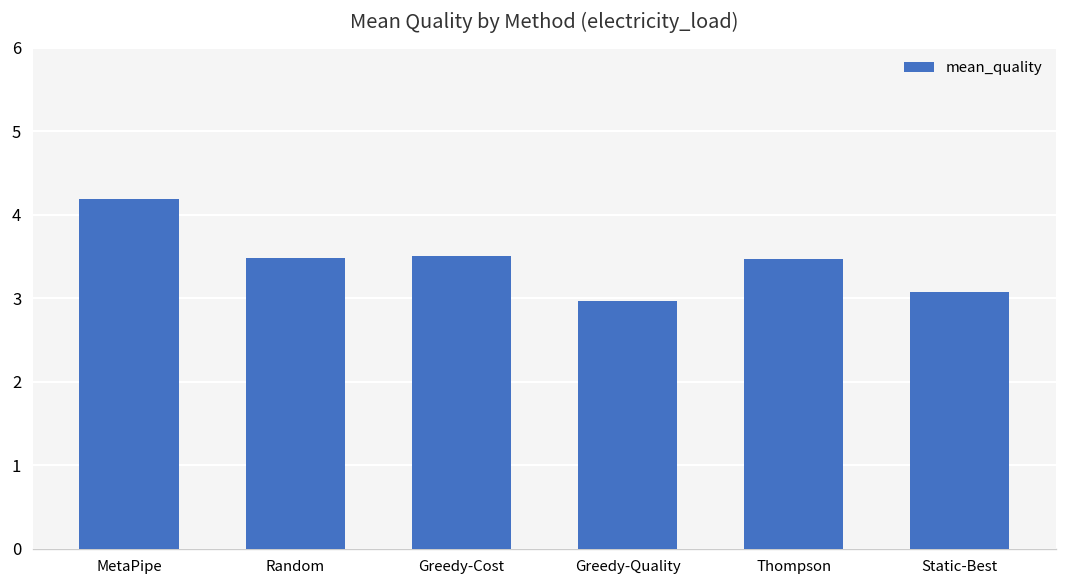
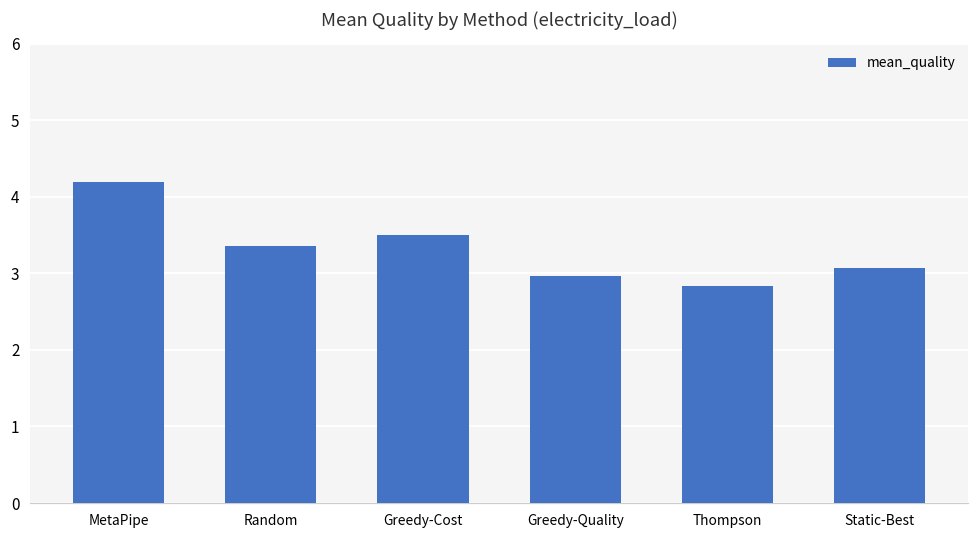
Random: 3.5 -> 3.4
Thompson: 3.5 -> 2.8
